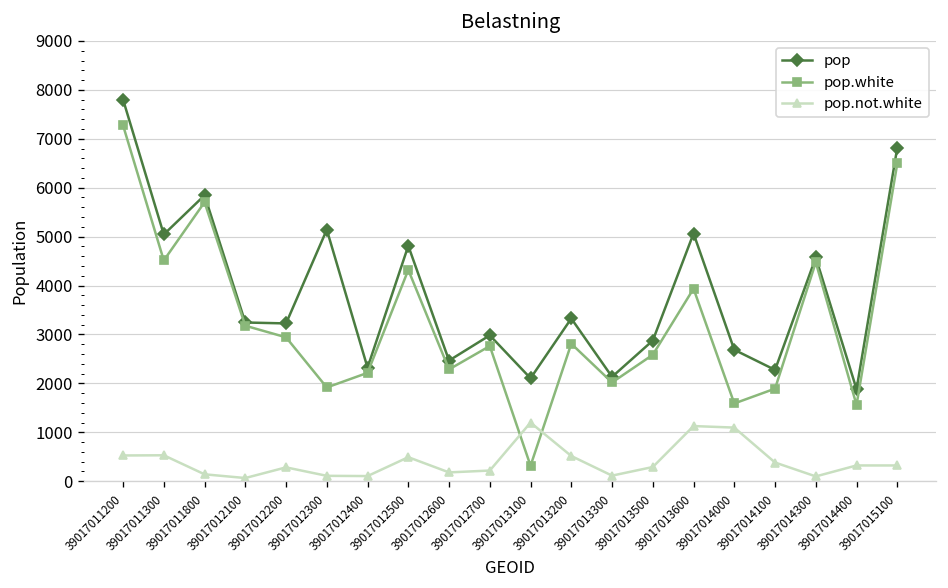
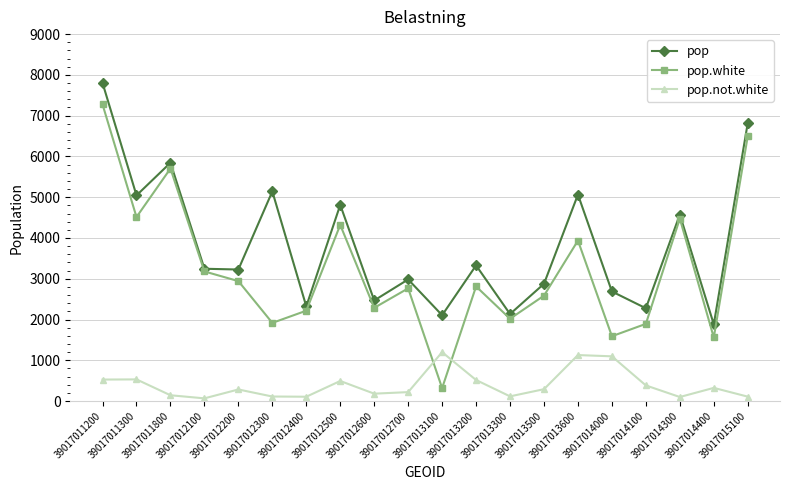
pop.not.white, 39017015100: 300 -> 100
